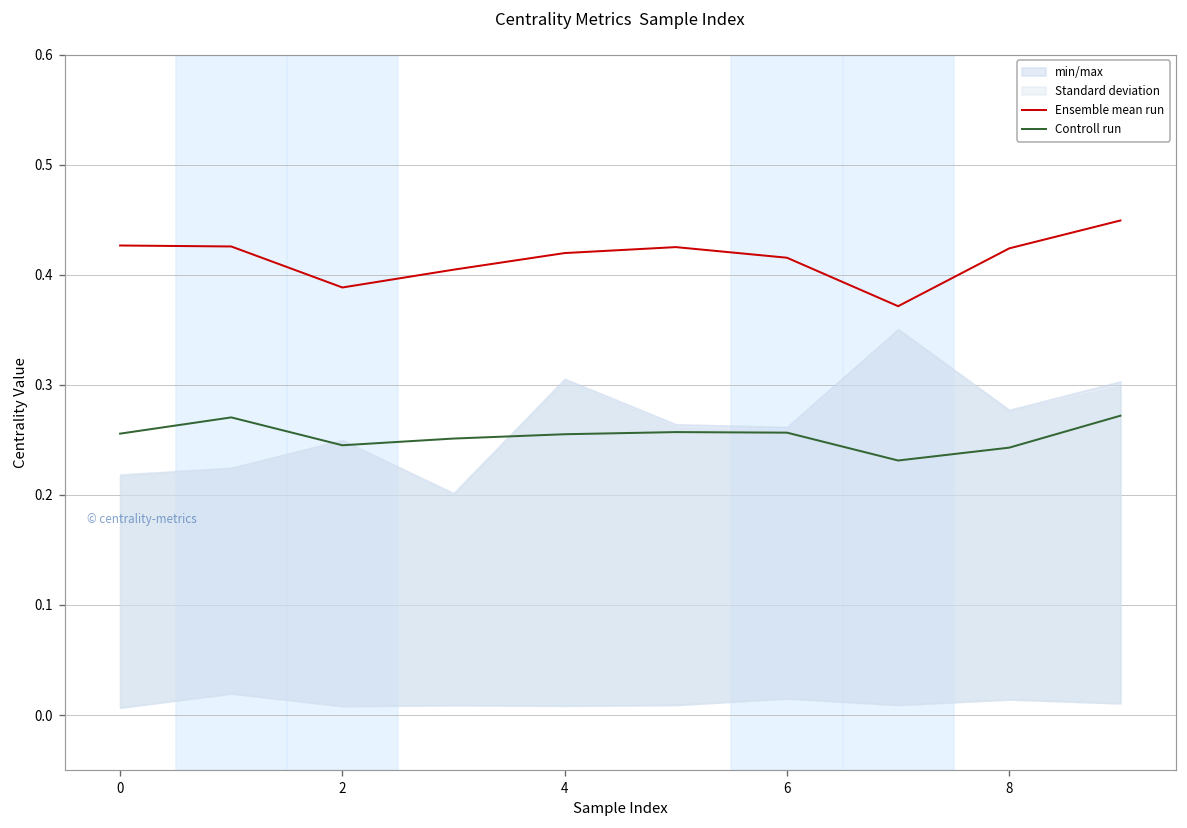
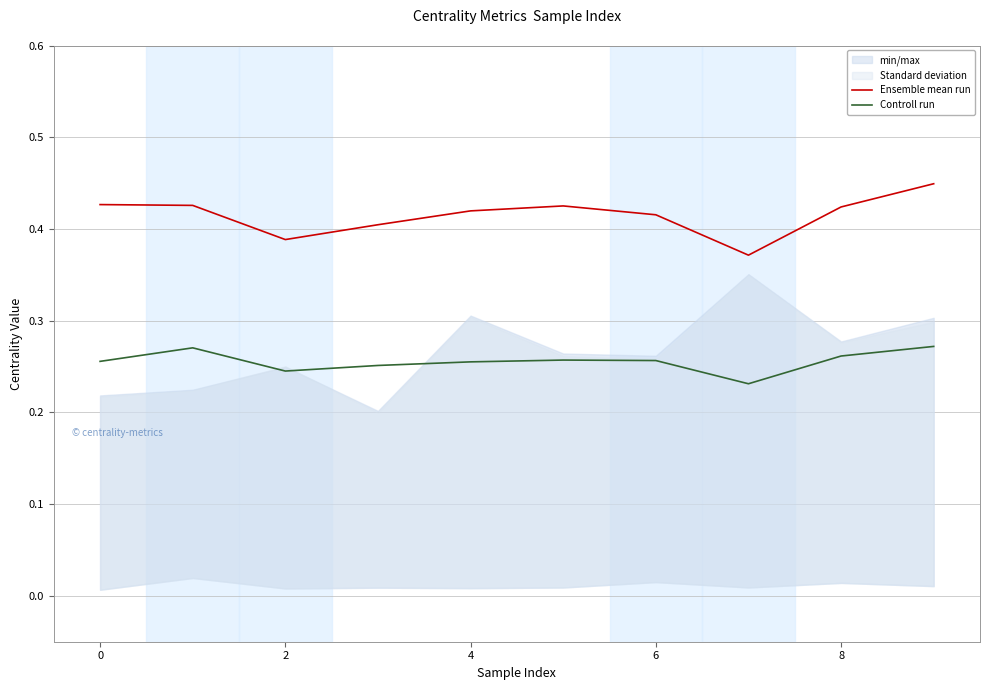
Controll run, 8: 0.24 -> 0.26
